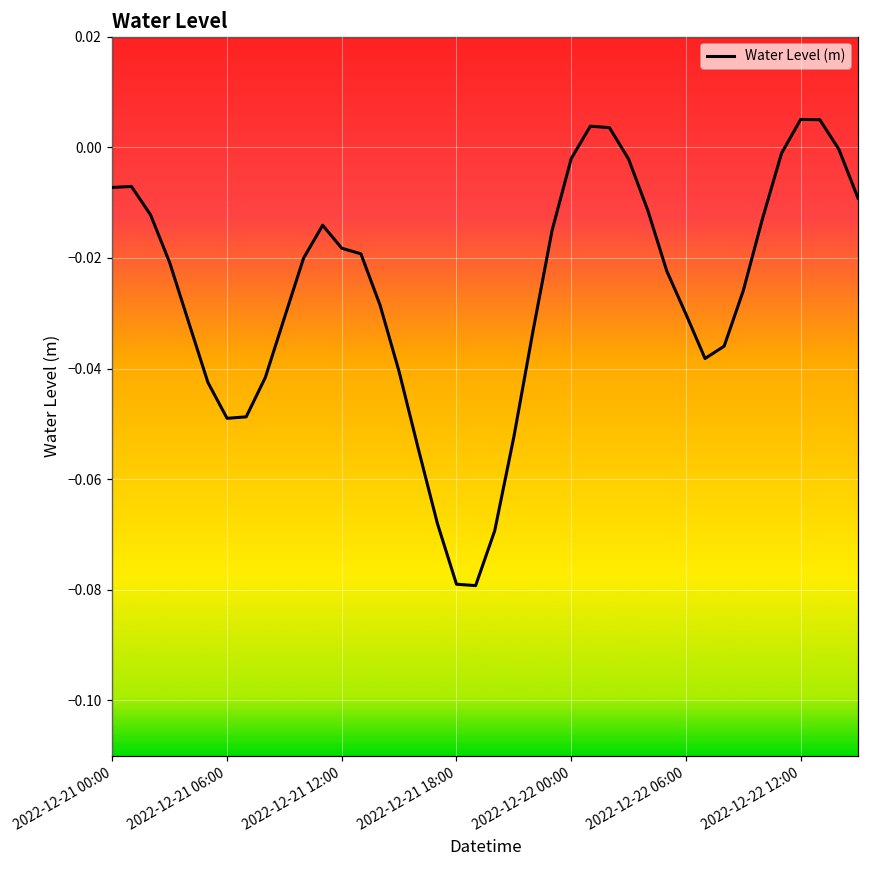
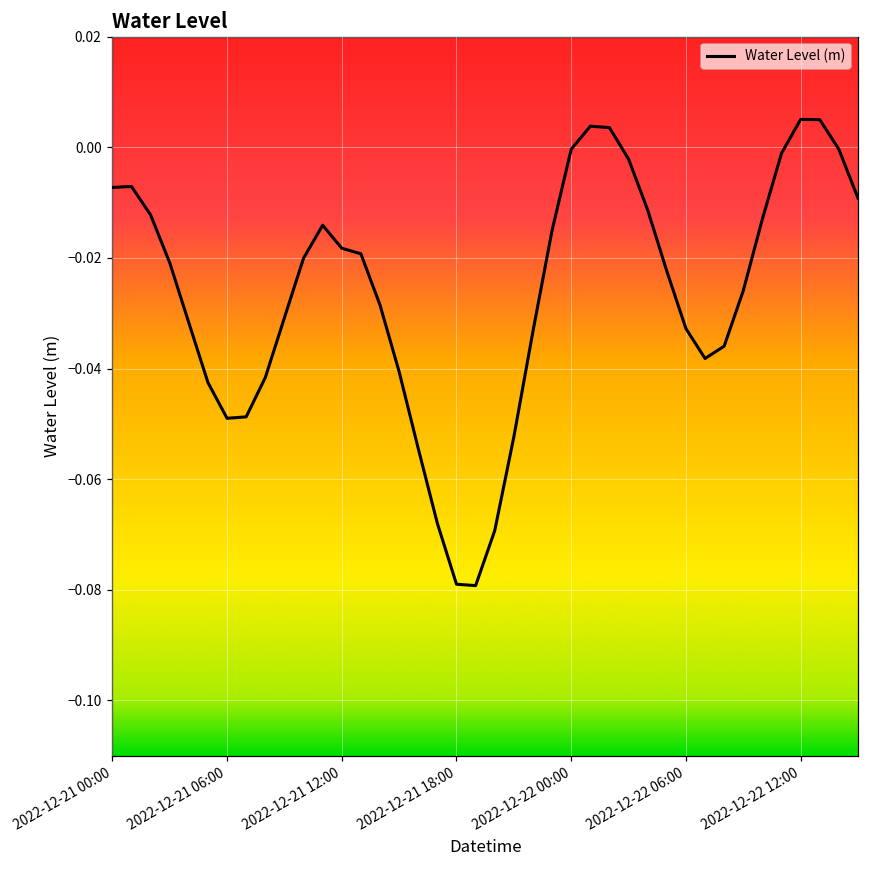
2022-12-22 00:00: -0.002 -> 0.000
2022-12-22 06:00: -0.030 -> -0.033
